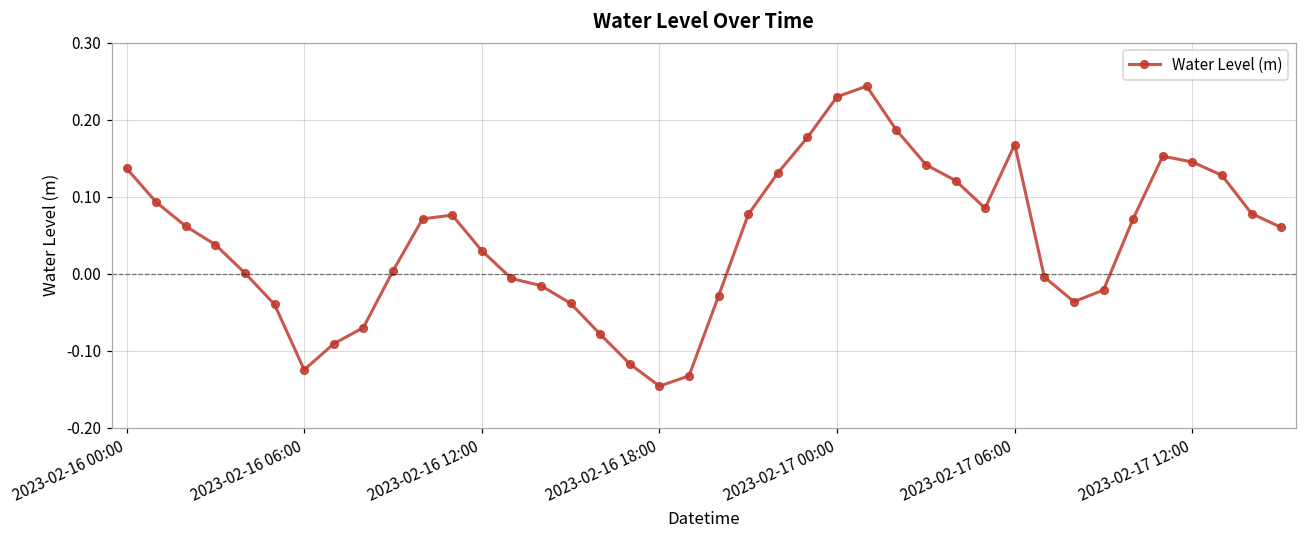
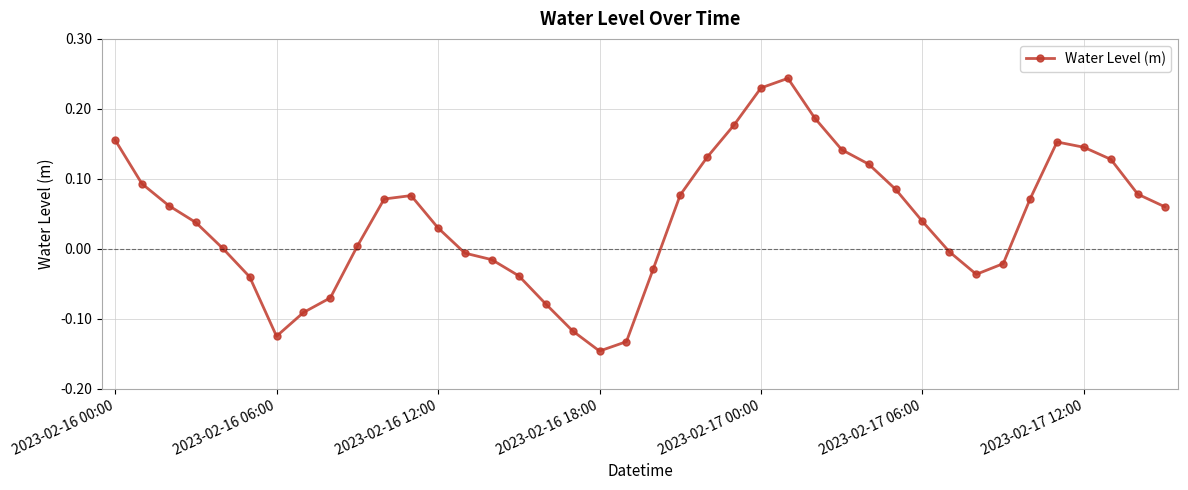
2023-02-16 00:00: 0.14 -> 0.16
2023-02-17 06:00: 0.17 -> 0.04
